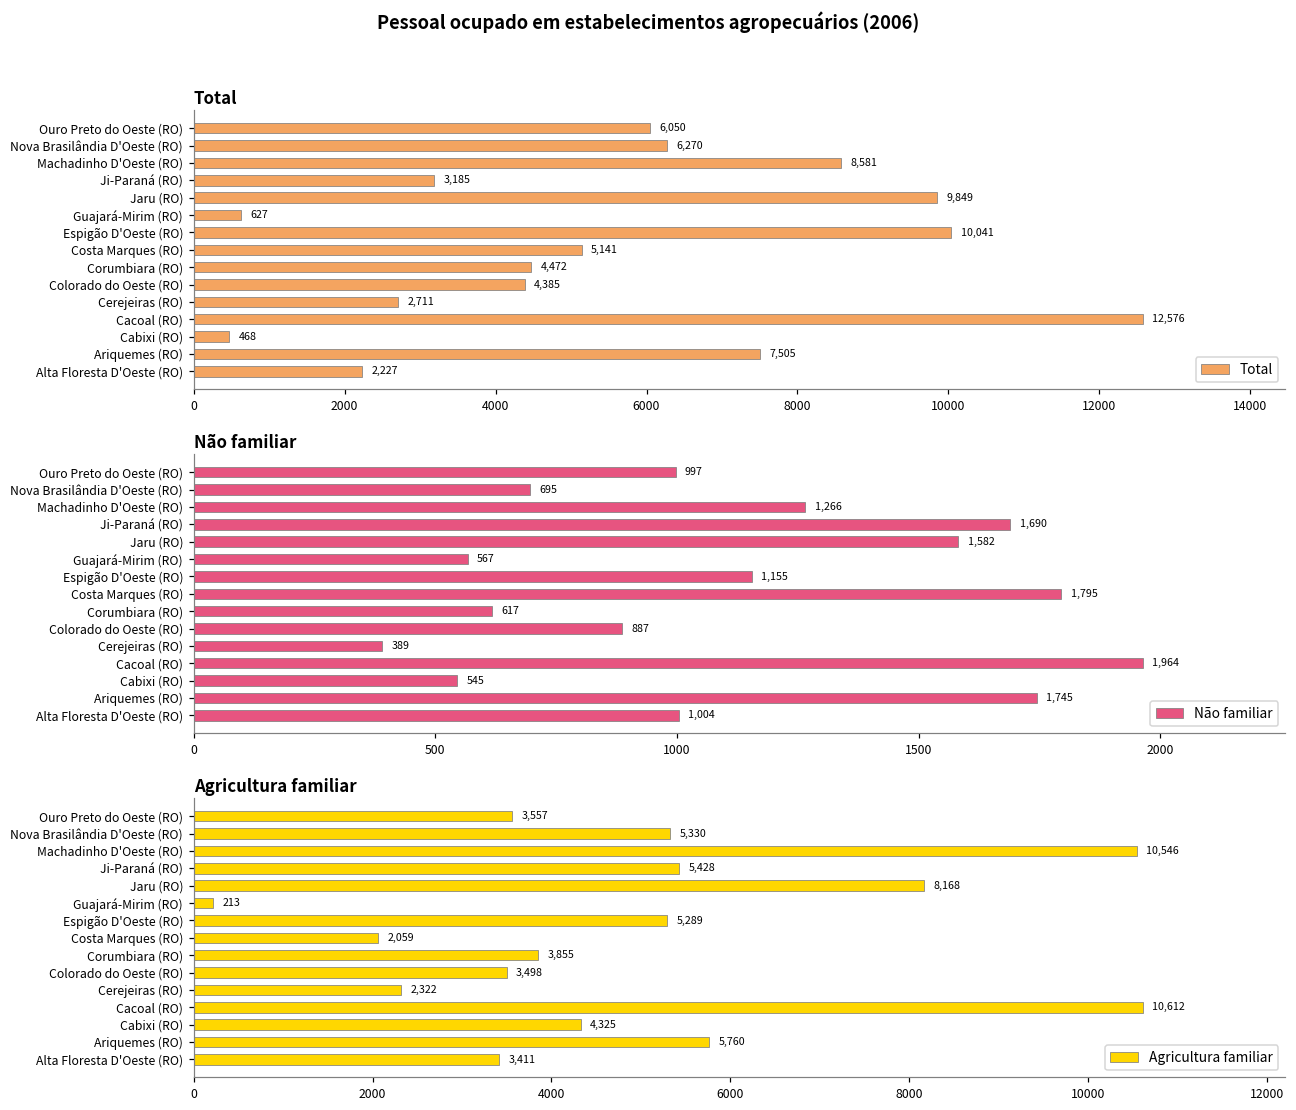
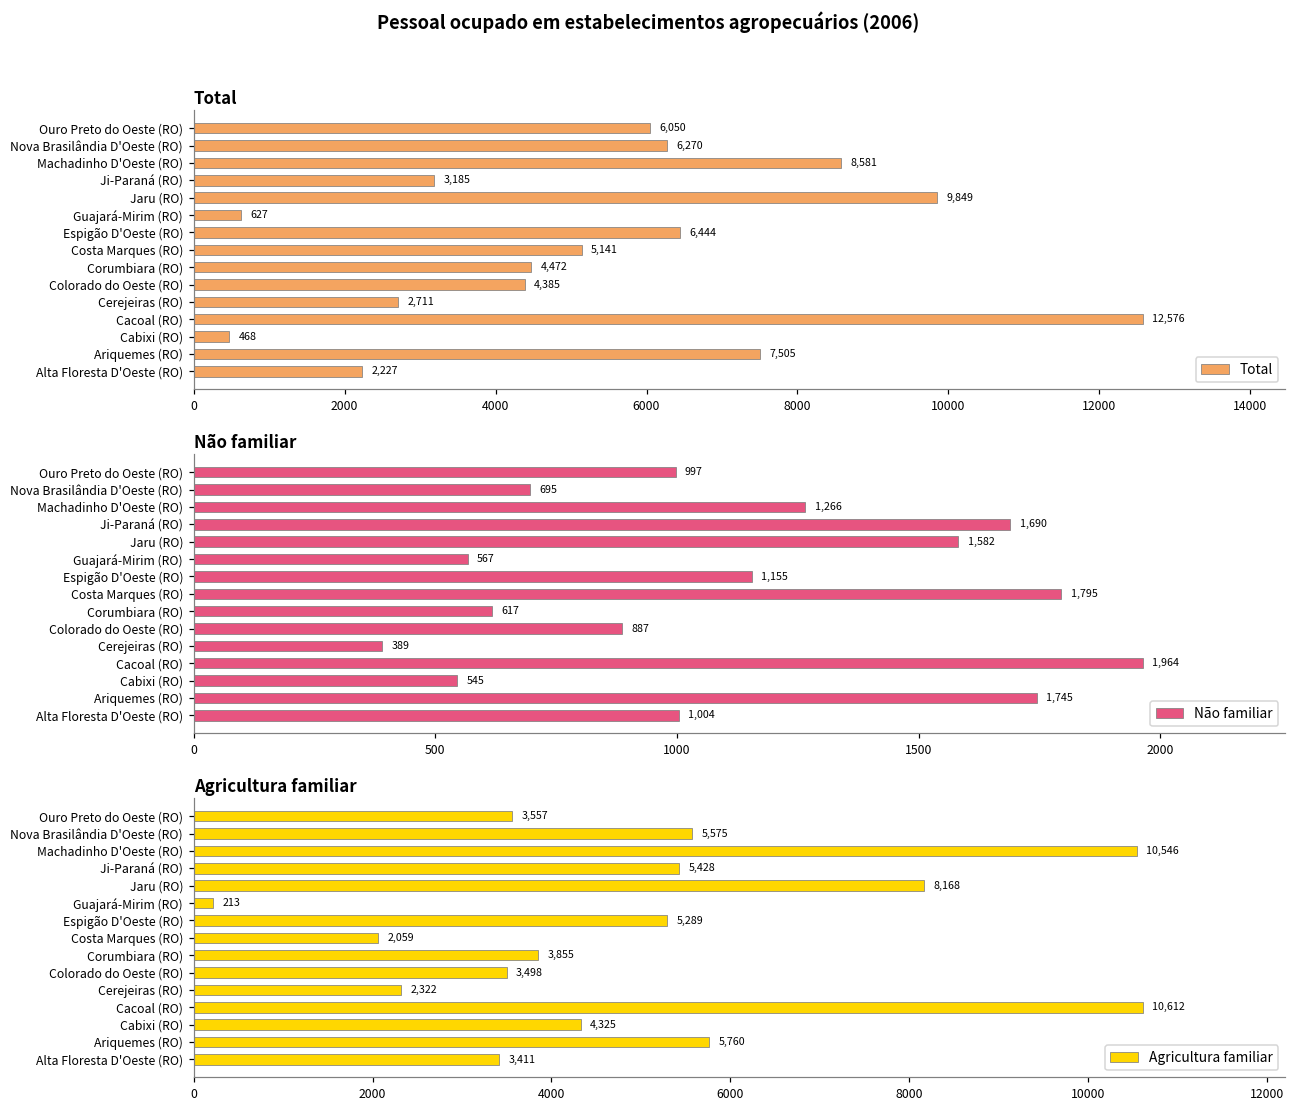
Total, Espigão D'Oeste (RO): 10,041 -> 6,444
Agricultura familiar, Nova Brasilândia D'Oeste (RO): 5,330 -> 5,575
